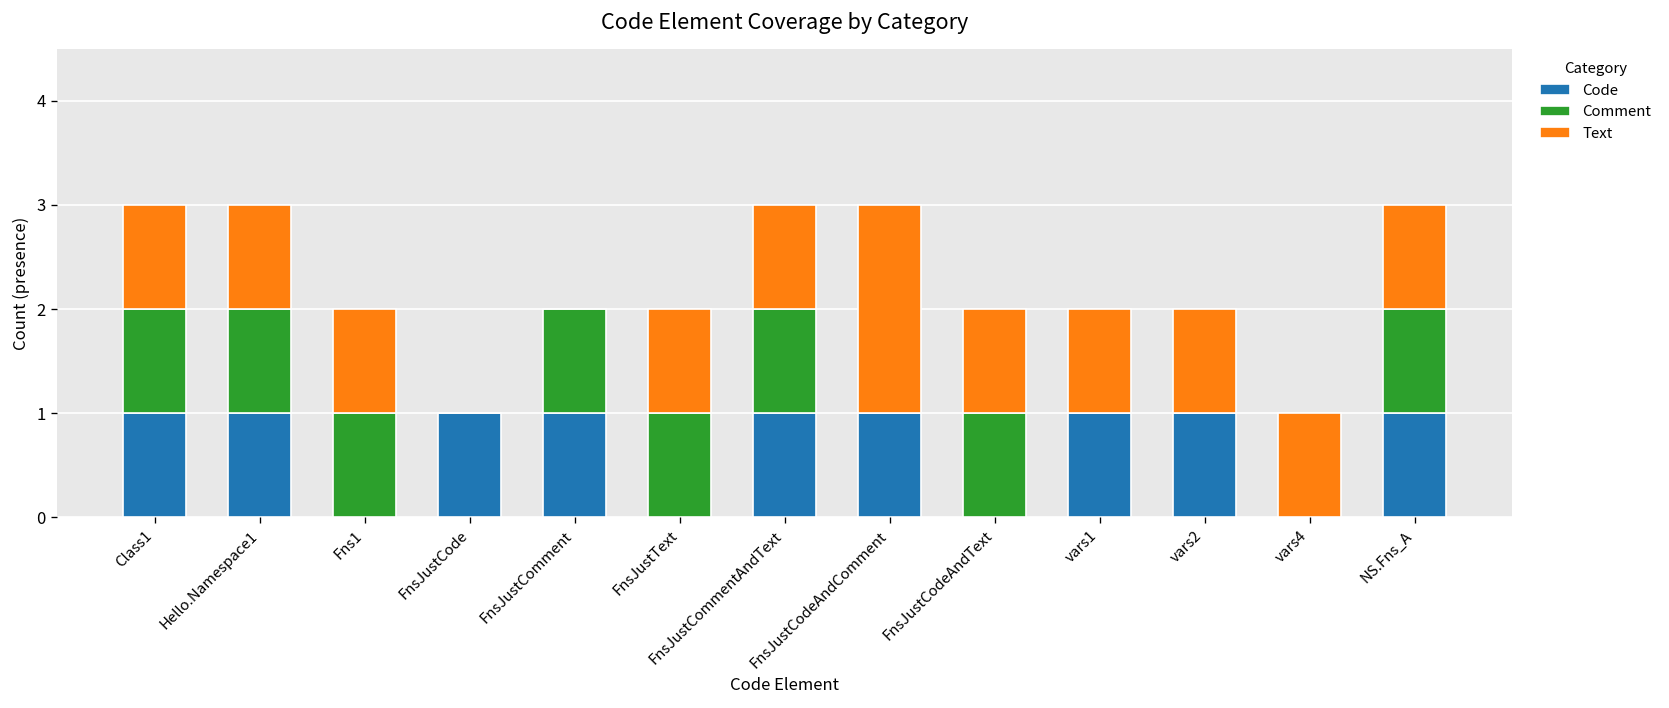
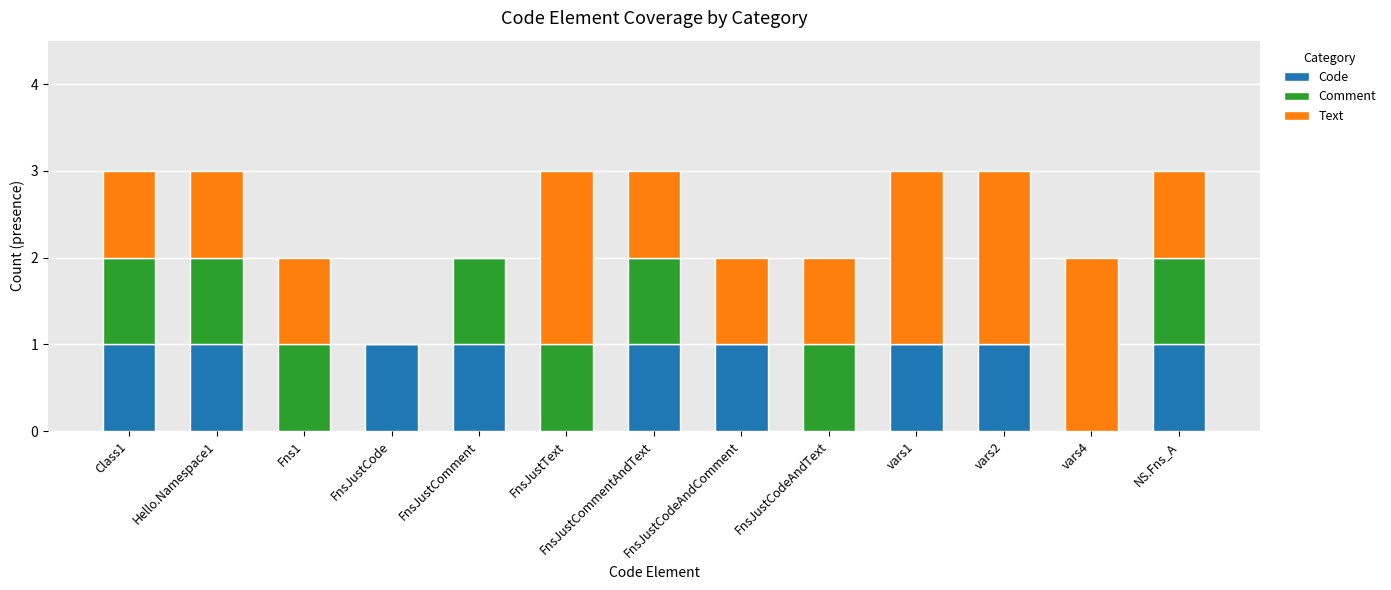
Text, FnsJustText: 1 -> 2
Text, FnsJustCodeAndComment: 2 -> 1
Text, vars1: 1 -> 2
Text, vars2: 1 -> 2
Text, vars4: 1 -> 2
